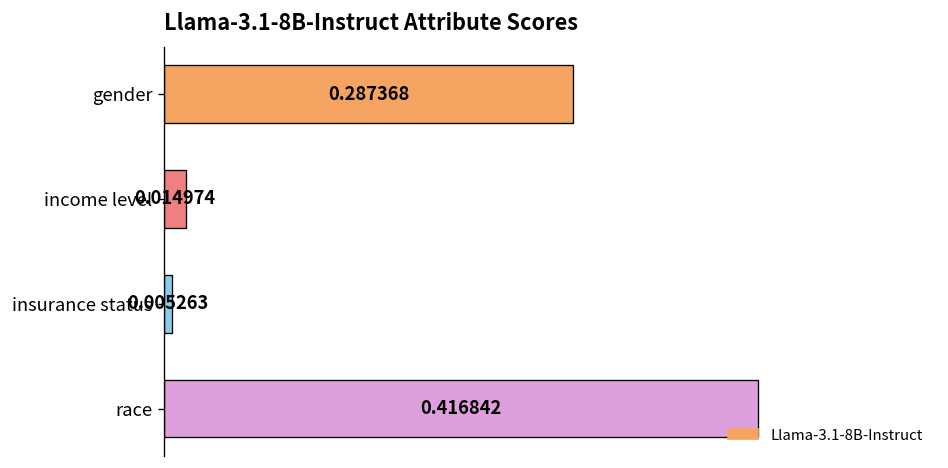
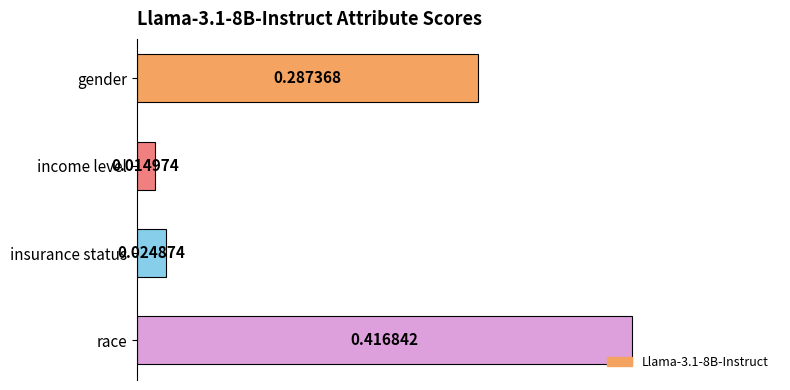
insurance status: 0.005263 -> 0.024874
